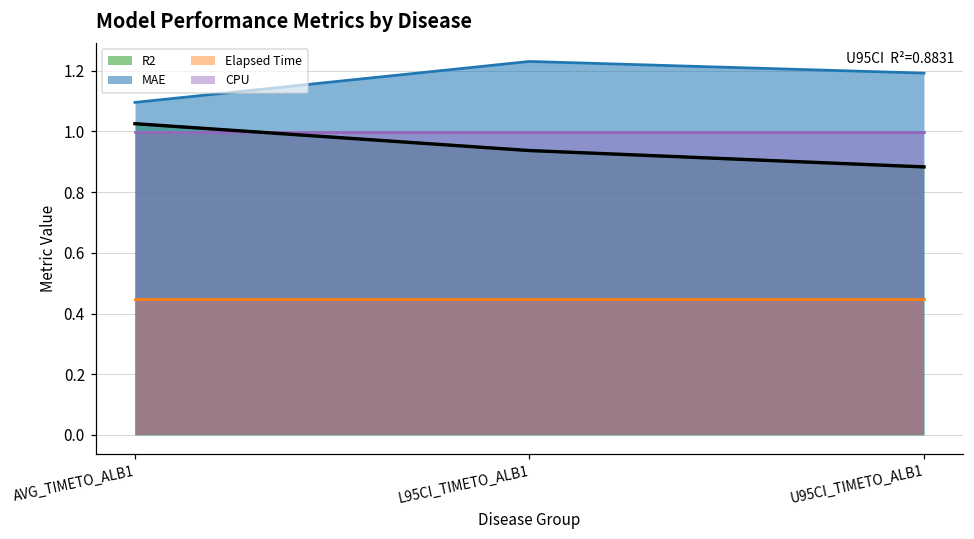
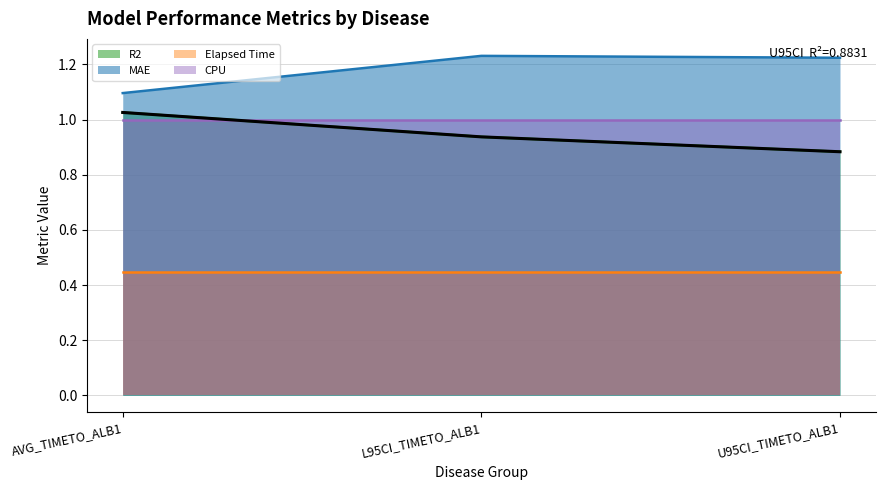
MAE, U95CI_TIMETO_ALB1: 1.19 -> 1.22
